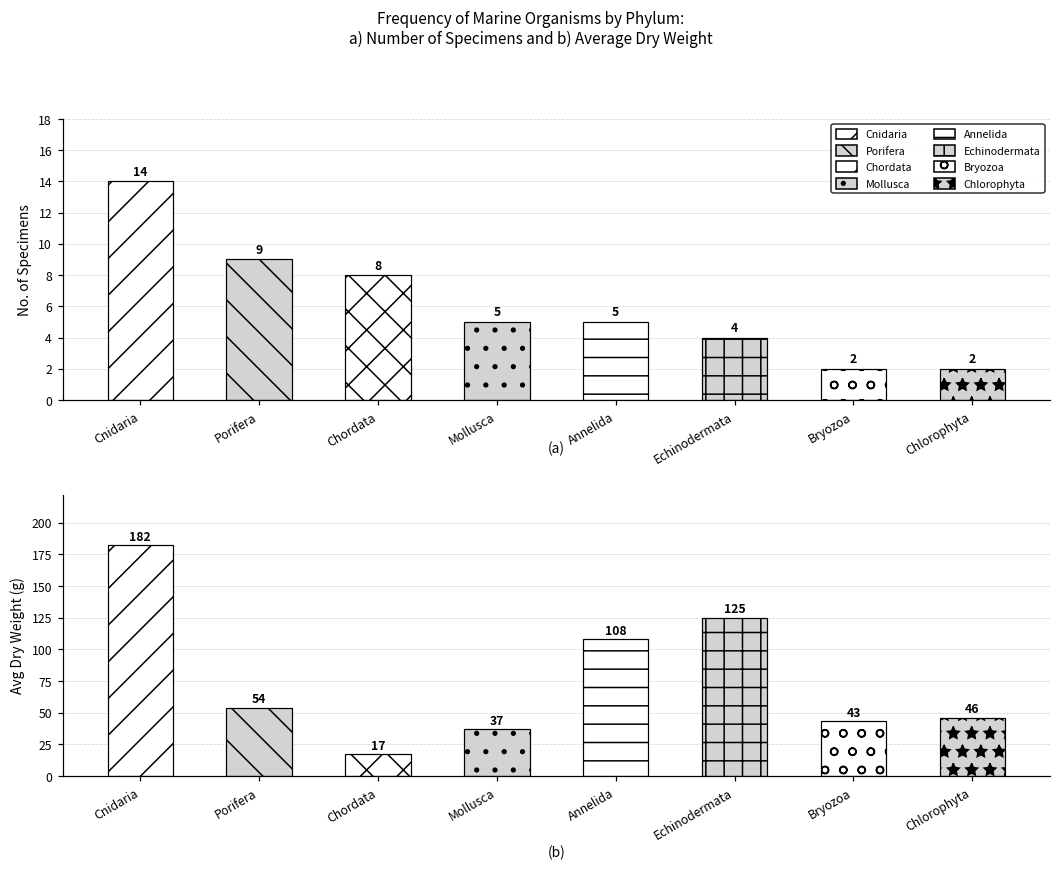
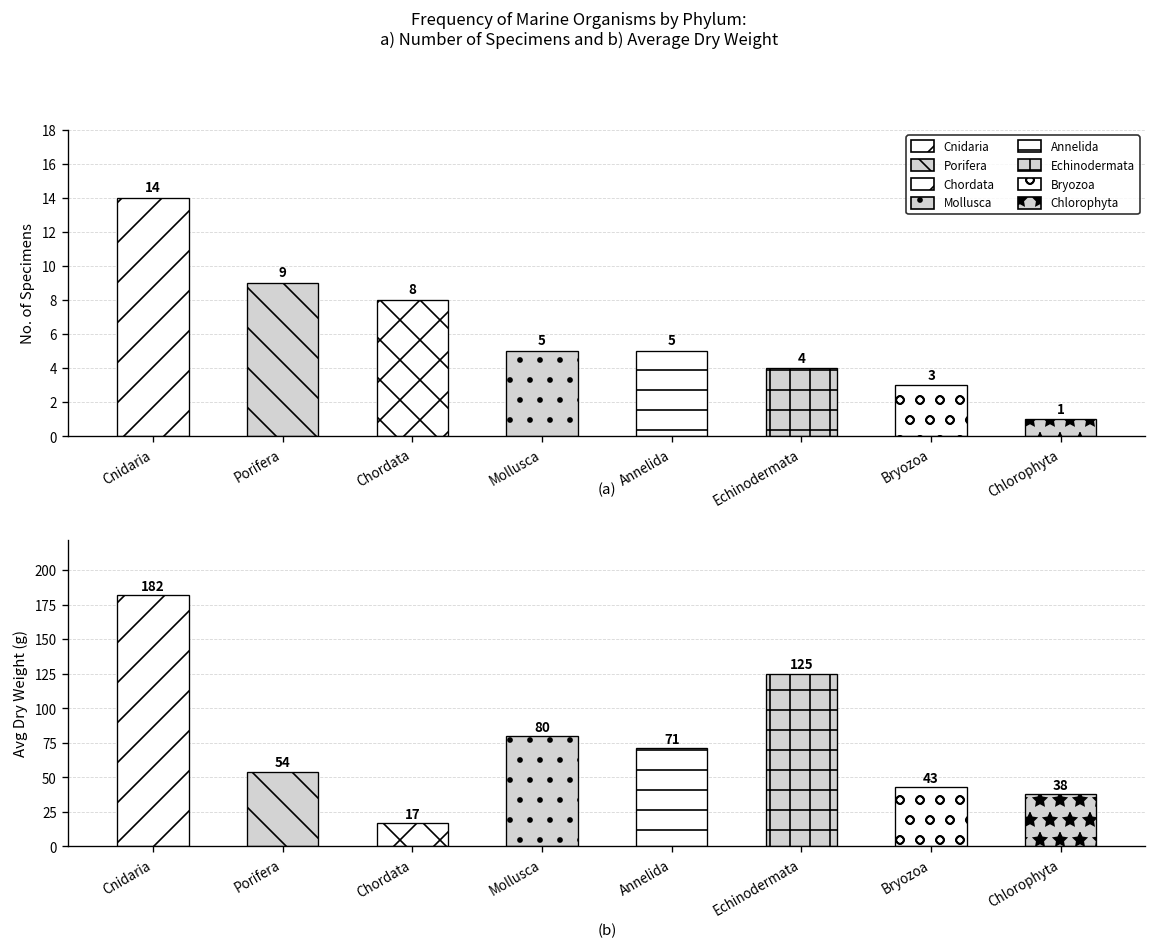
(a), Bryozoa: 2 -> 3
(a), Chlorophyta: 2 -> 1
(b), Mollusca: 37 -> 80
(b), Annelida: 108 -> 71
(b), Chlorophyta: 46 -> 38
